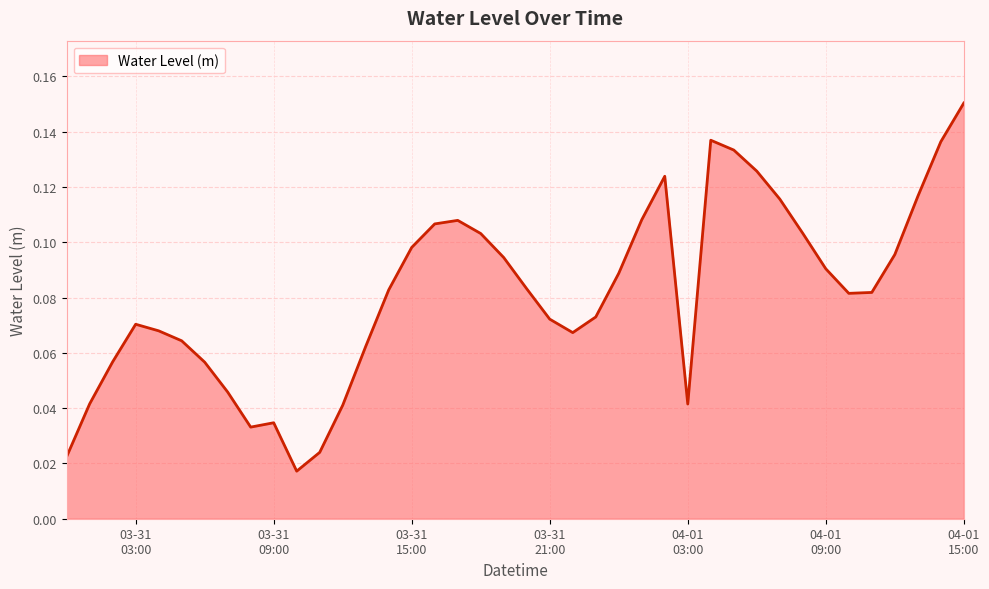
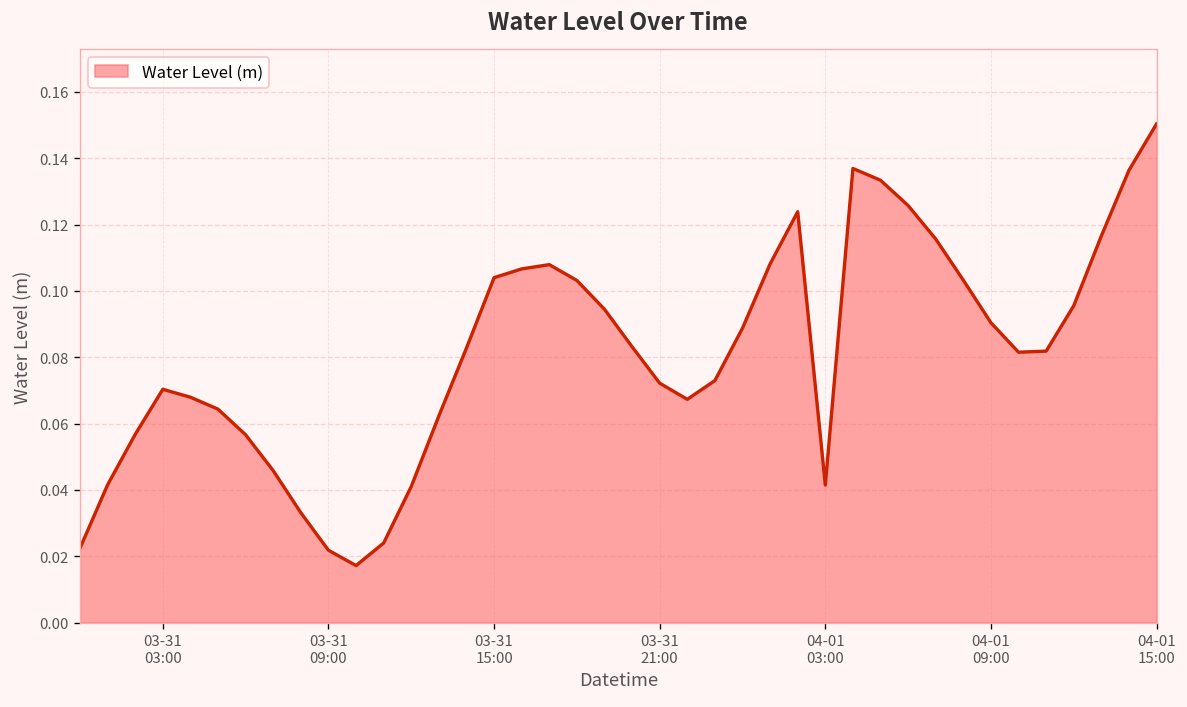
03-31 09:00: 0.035 -> 0.022
03-31 15:00: 0.098 -> 0.104
